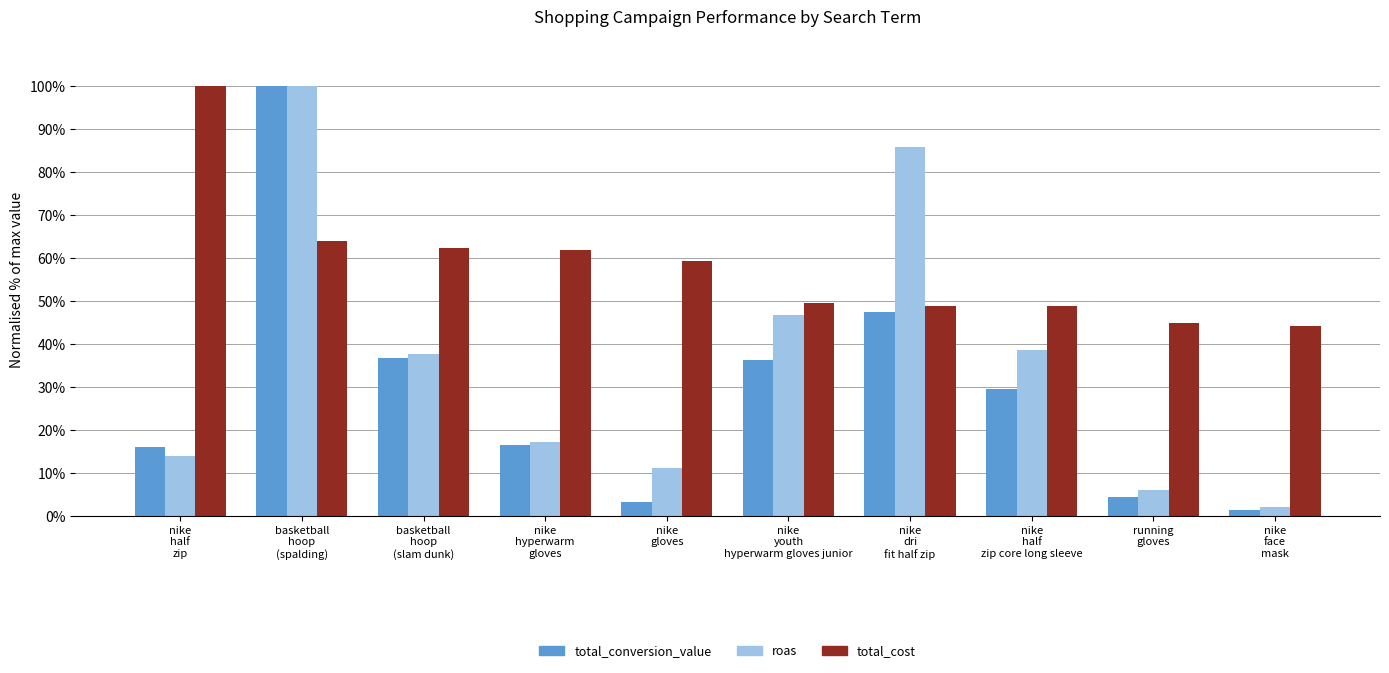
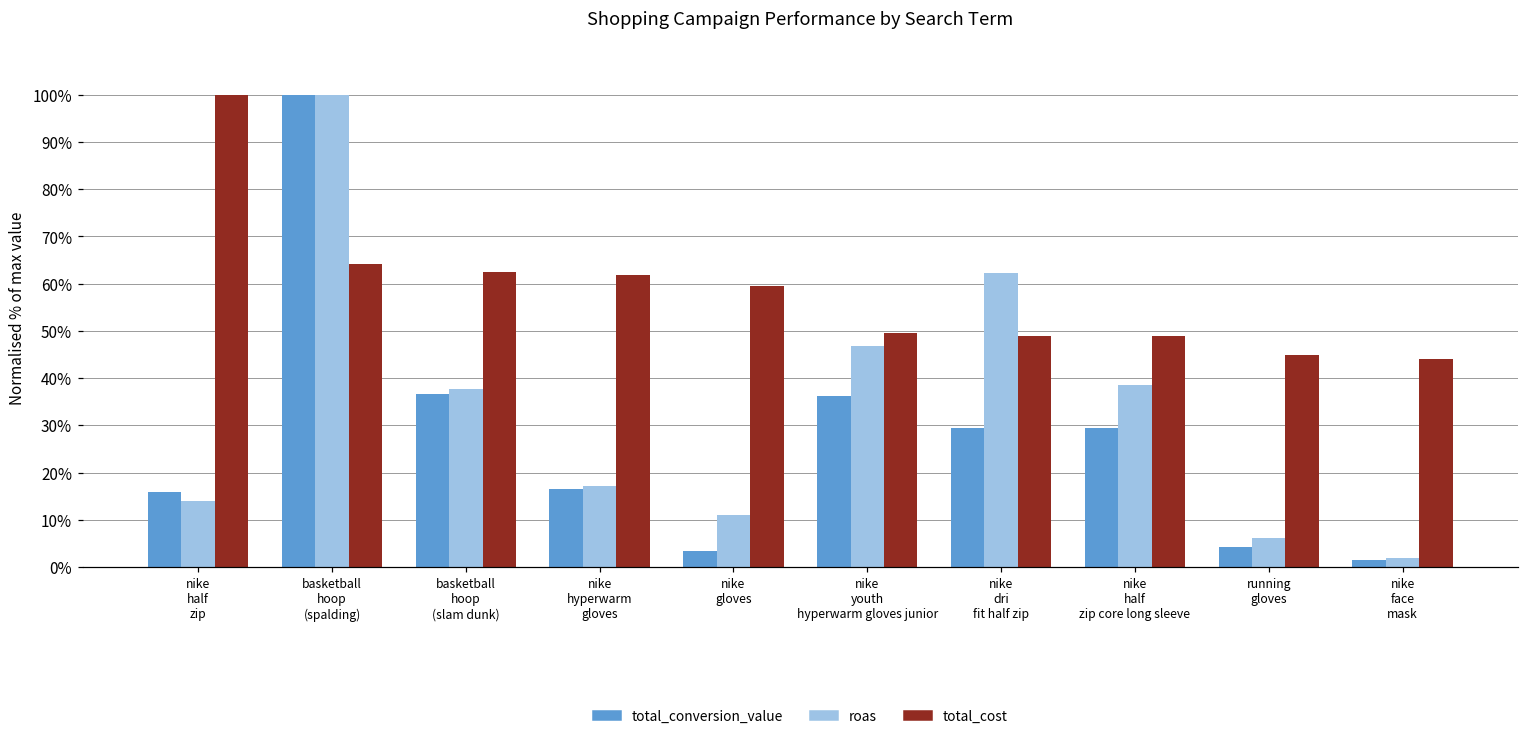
total_conversion_value, nike dri fit half zip: 48% -> 29%
roas, nike dri fit half zip: 86% -> 62%
